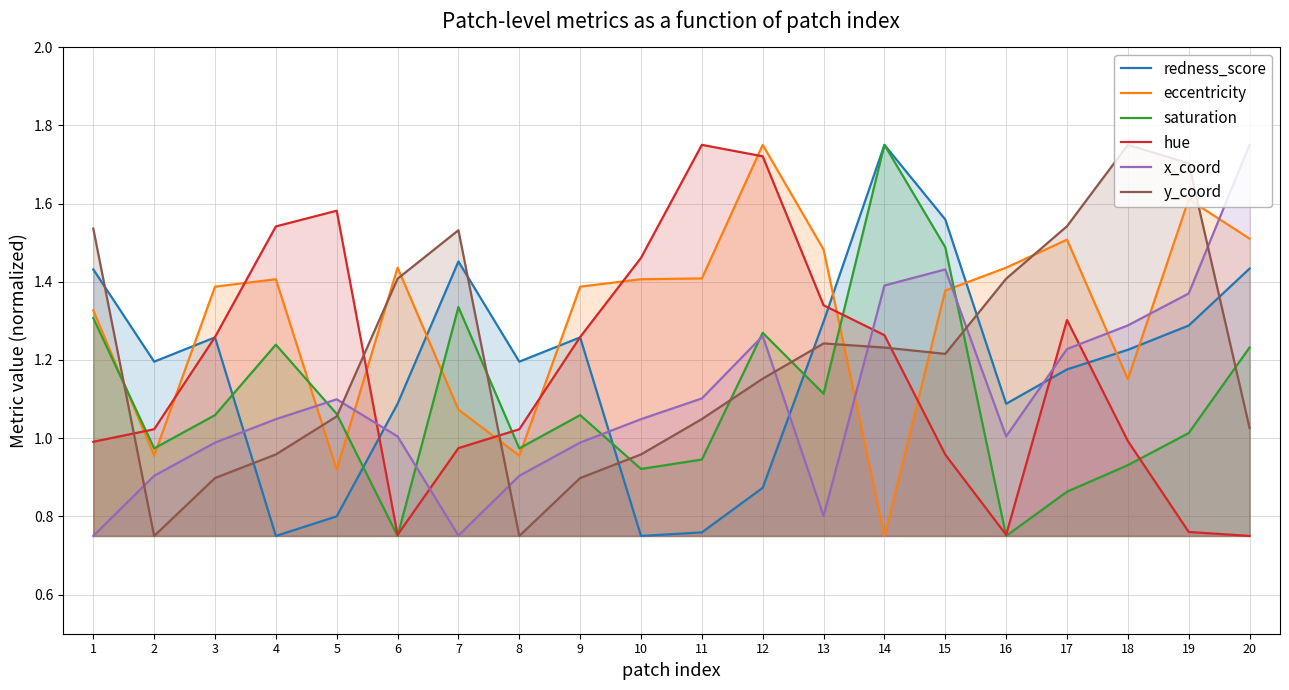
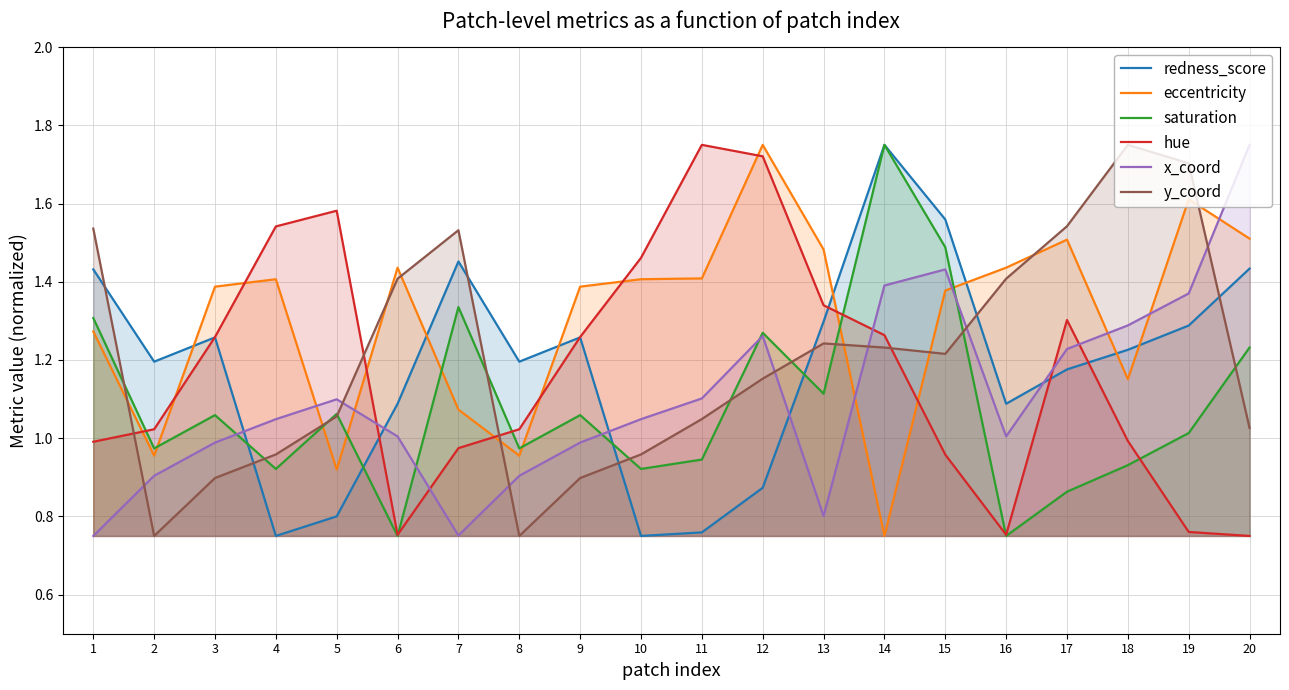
eccentricity, 1: 1.33 -> 1.27
saturation, 4: 1.24 -> 0.92
